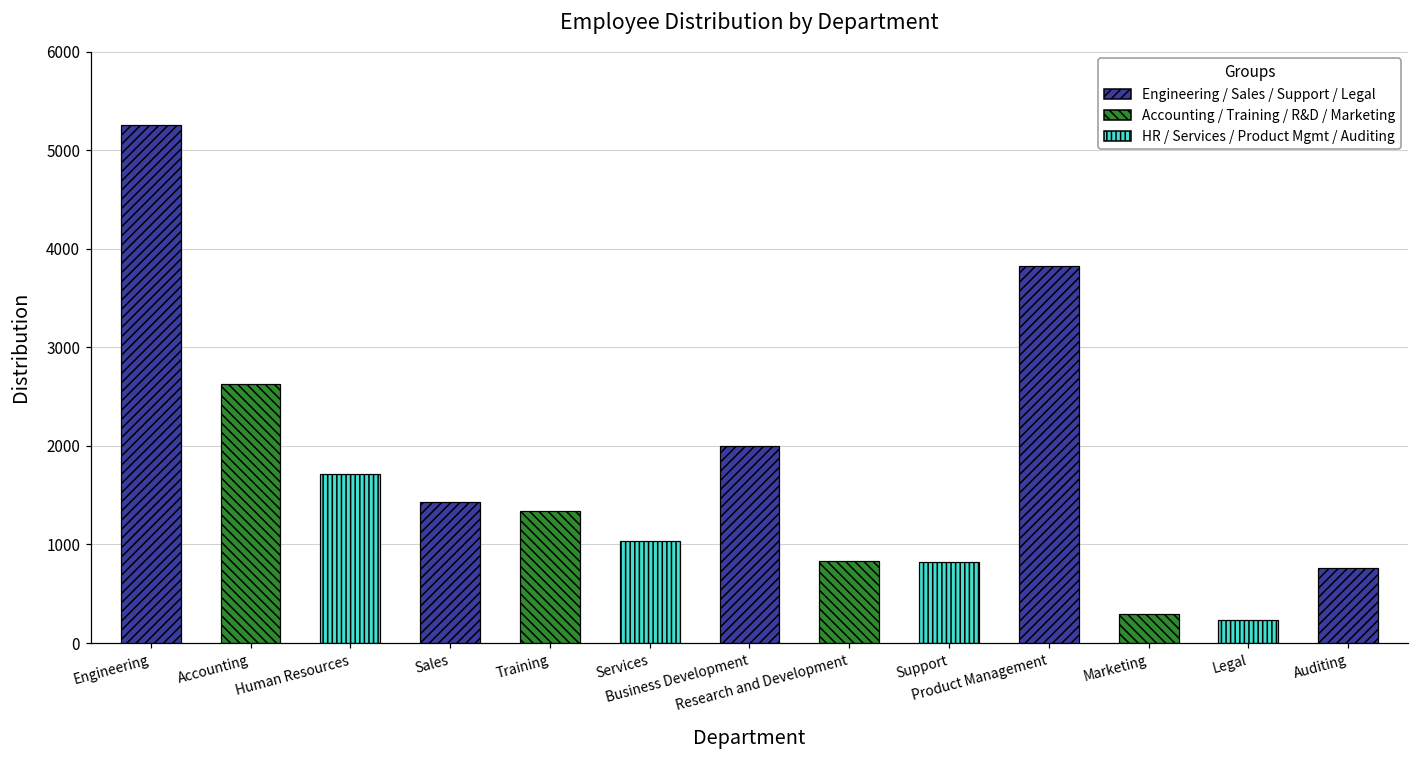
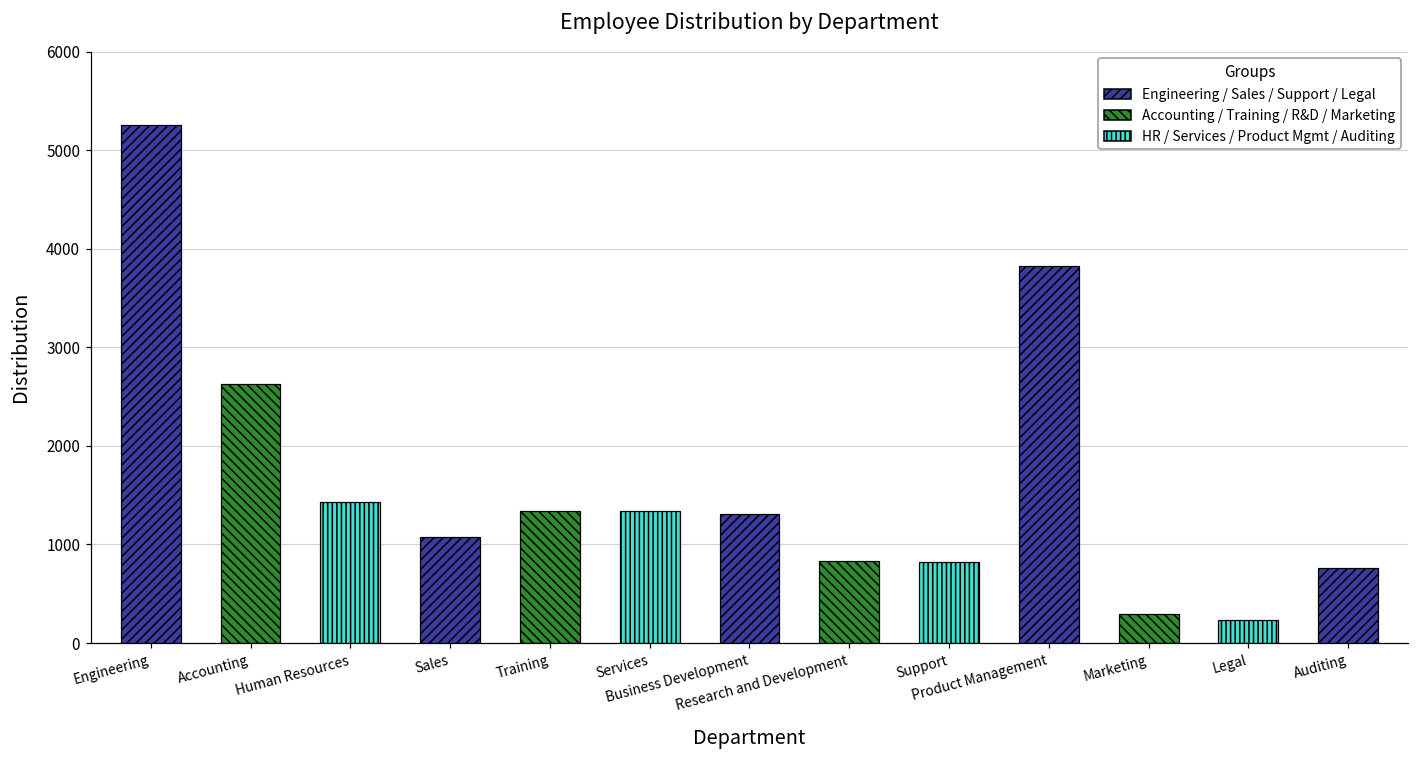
Human Resources: 1700 -> 1400
Sales: 1400 -> 1100
Services: 1000 -> 1300
Business Development: 2000 -> 1300
